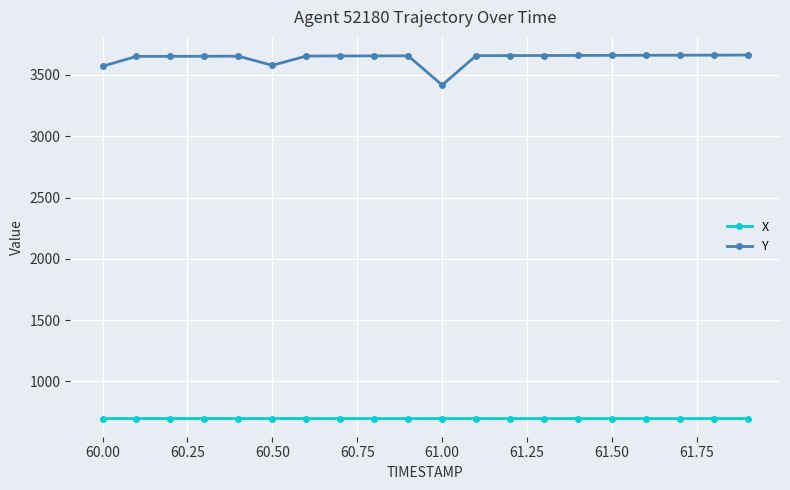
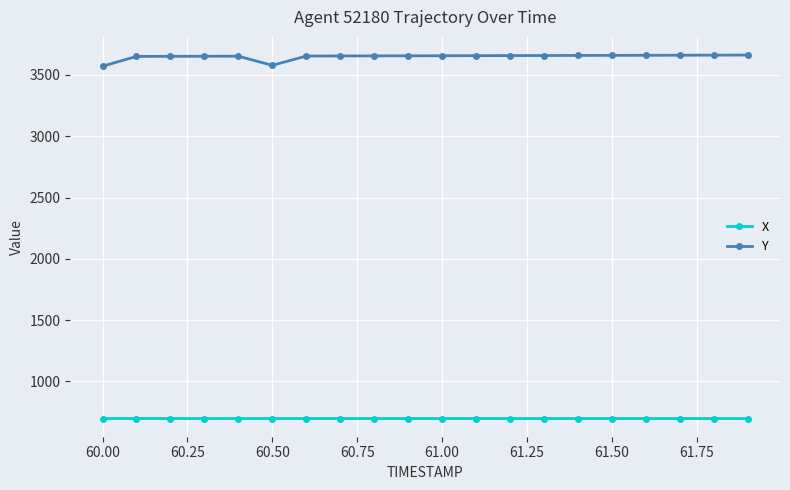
Y, 61.00: 3420 -> 3660
